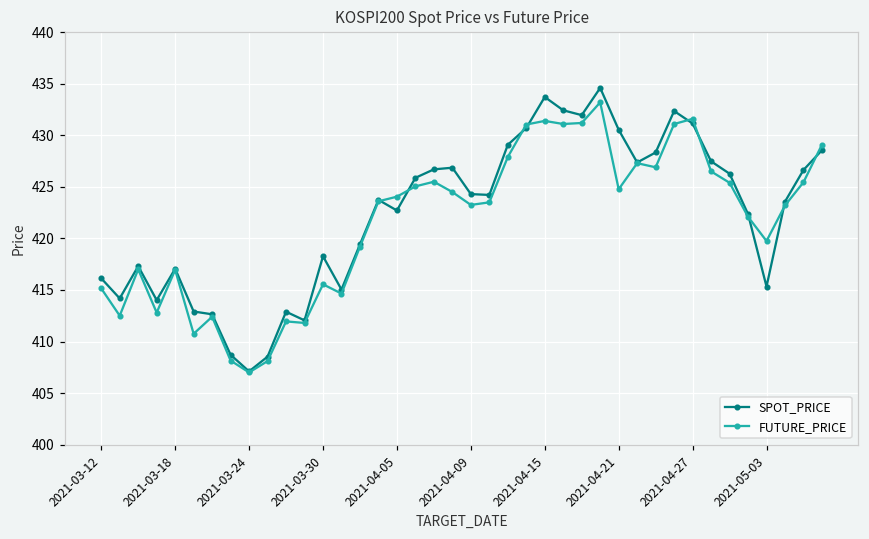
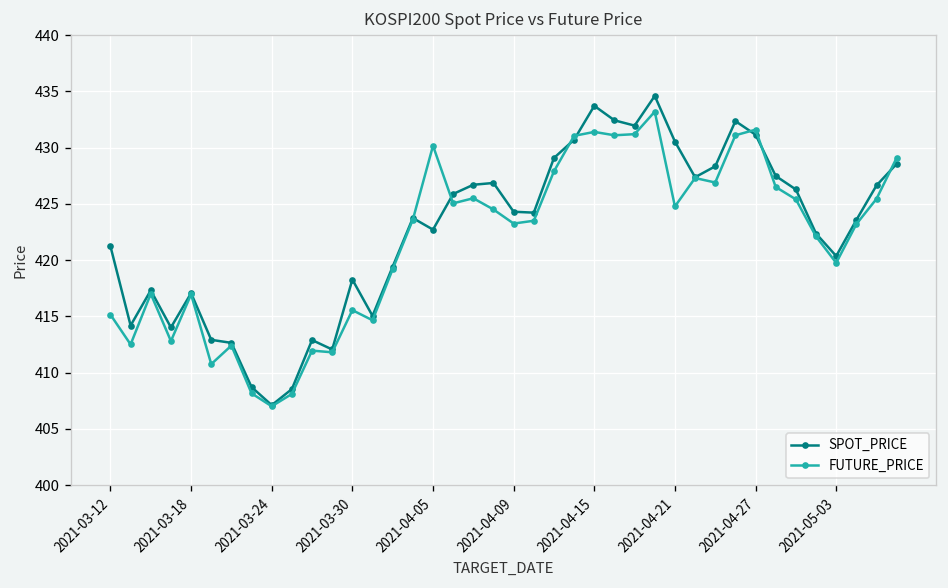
SPOT_PRICE, 2021-03-12: 416 -> 421
FUTURE_PRICE, 2021-04-05: 424 -> 430
SPOT_PRICE, 2021-05-03: 415 -> 420
